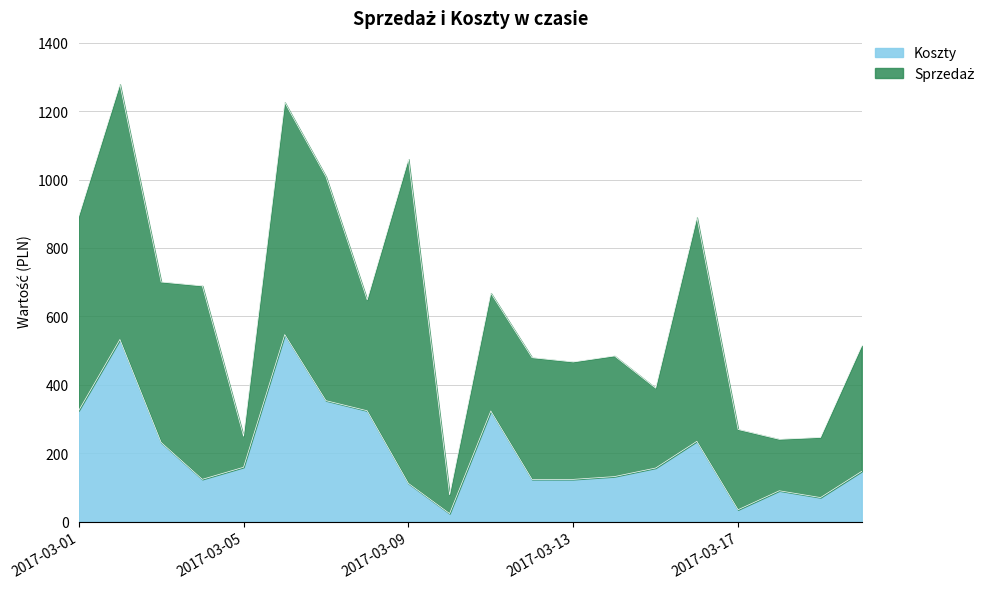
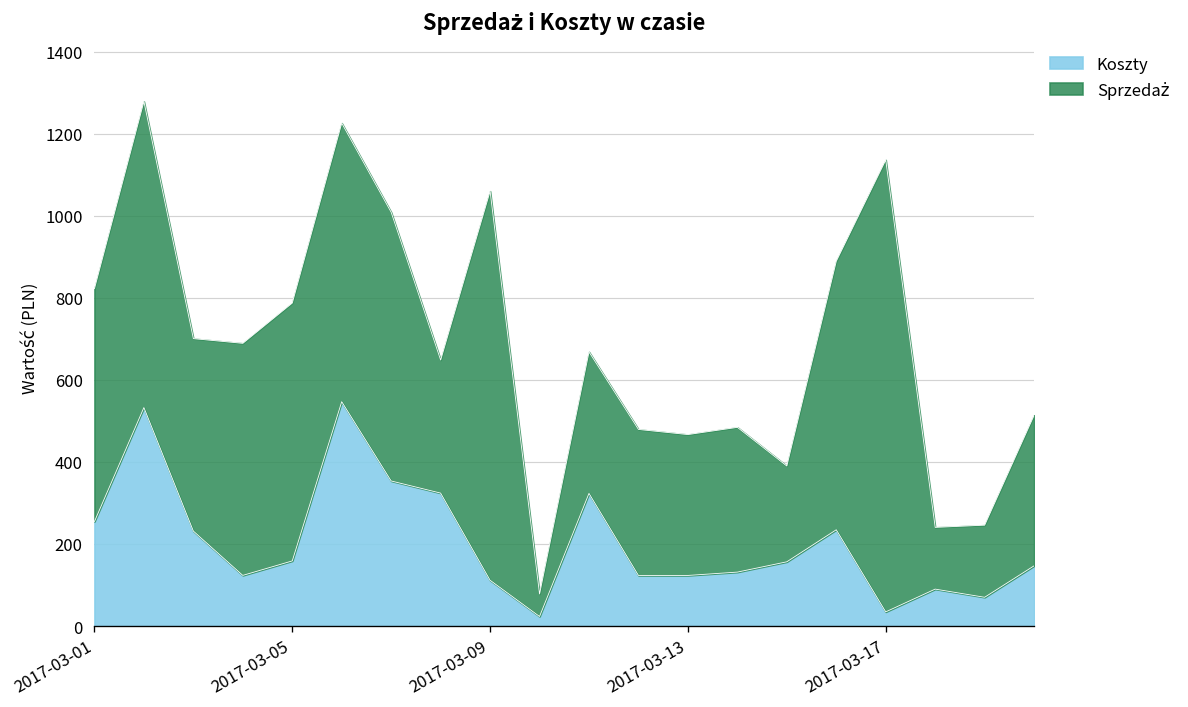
Koszty, 2017-03-01: 320 -> 250
Sprzedaż, 2017-03-05: 90 -> 630
Sprzedaż, 2017-03-17: 230 -> 1100
